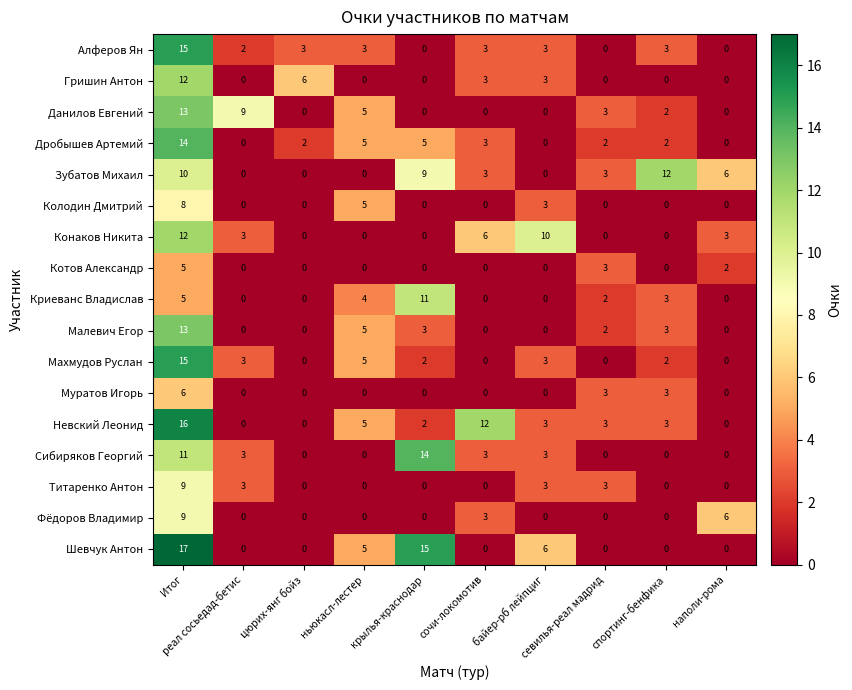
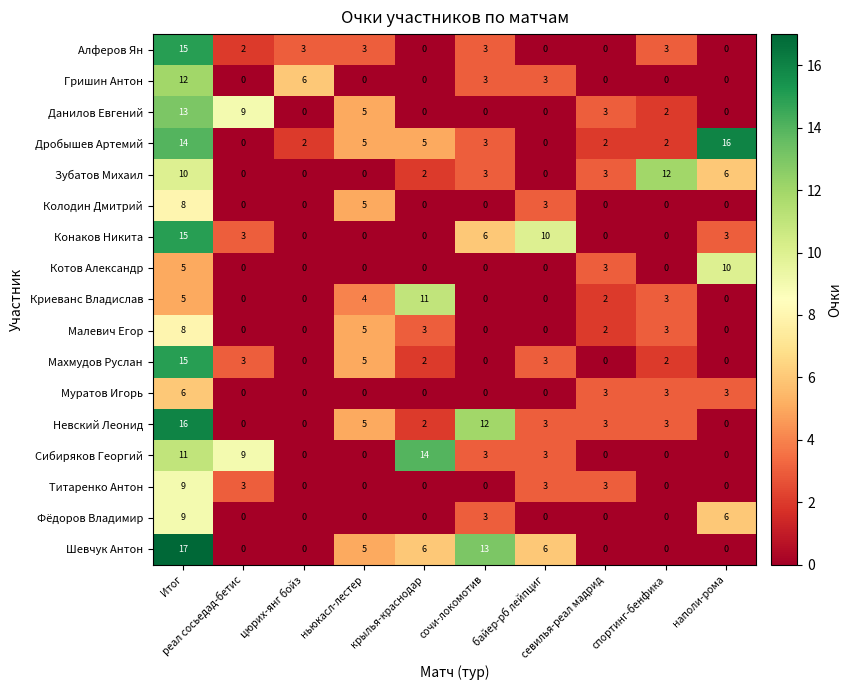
Алферов Ян, байер-рб лейпциг: 3 -> 0
Дробышев Артемий, наполи-рома: 0 -> 16
Зубатов Михаил, крылья-краснодар: 9 -> 2
Конаков Никита, Итог: 12 -> 15
Котов Александр, наполи-рома: 2 -> 10
Малевич Егор, Итог: 13 -> 8
Муратов Игорь, наполи-рома: 0 -> 3
Сибиряков Георгий, реал сосьедад-бетис: 3 -> 9
Шевчук Антон, крылья-краснодар: 15 -> 6
Шевчук Антон, сочи-локомотив: 0 -> 13
